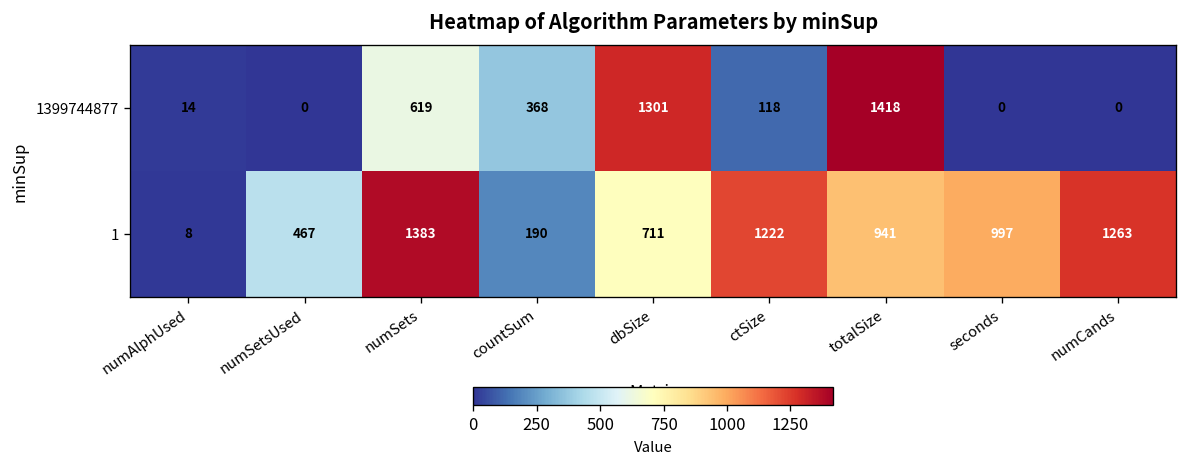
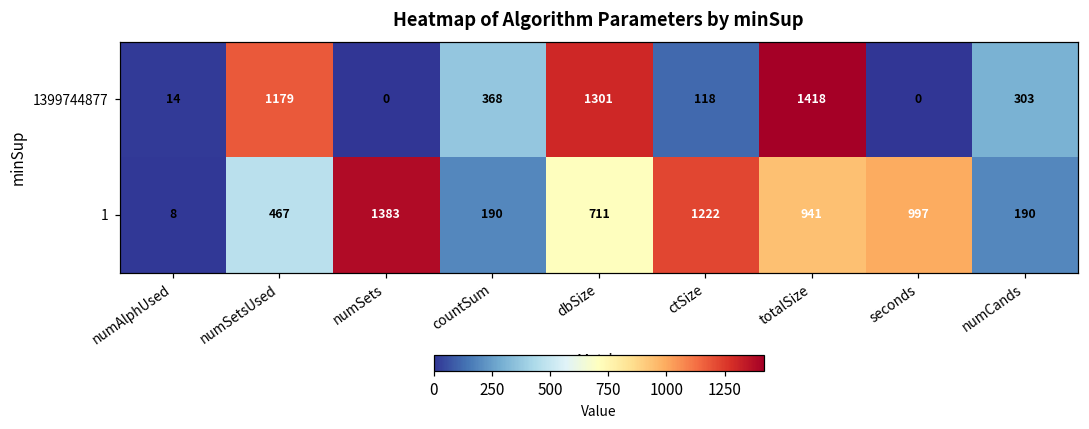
1399744877, numSetsUsed: 0 -> 1179
1399744877, numSets: 619 -> 0
1399744877, numCands: 0 -> 303
1, numCands: 1263 -> 190
